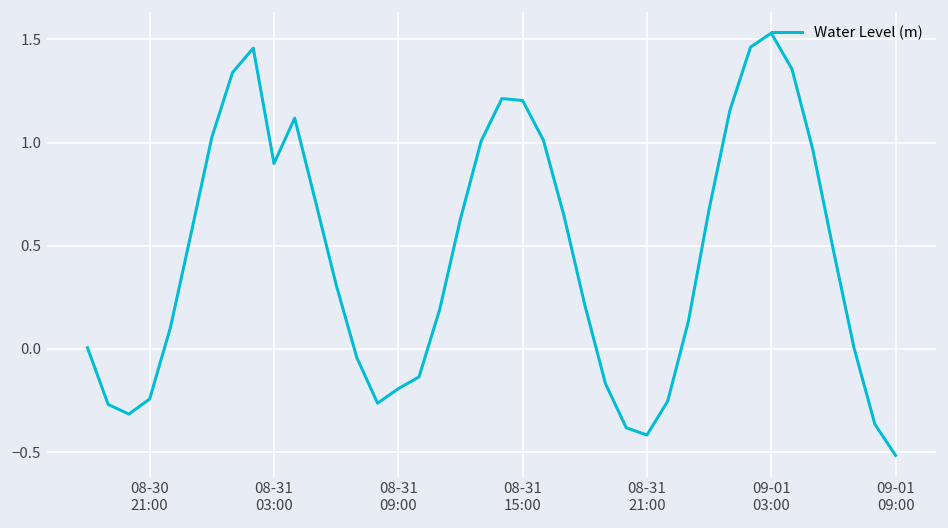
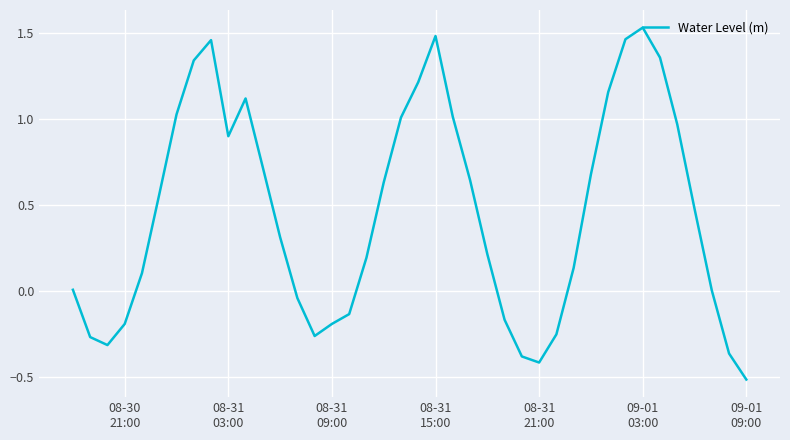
08-30 21:00: -0.24 -> -0.19
08-31 15:00: 1.20 -> 1.48
